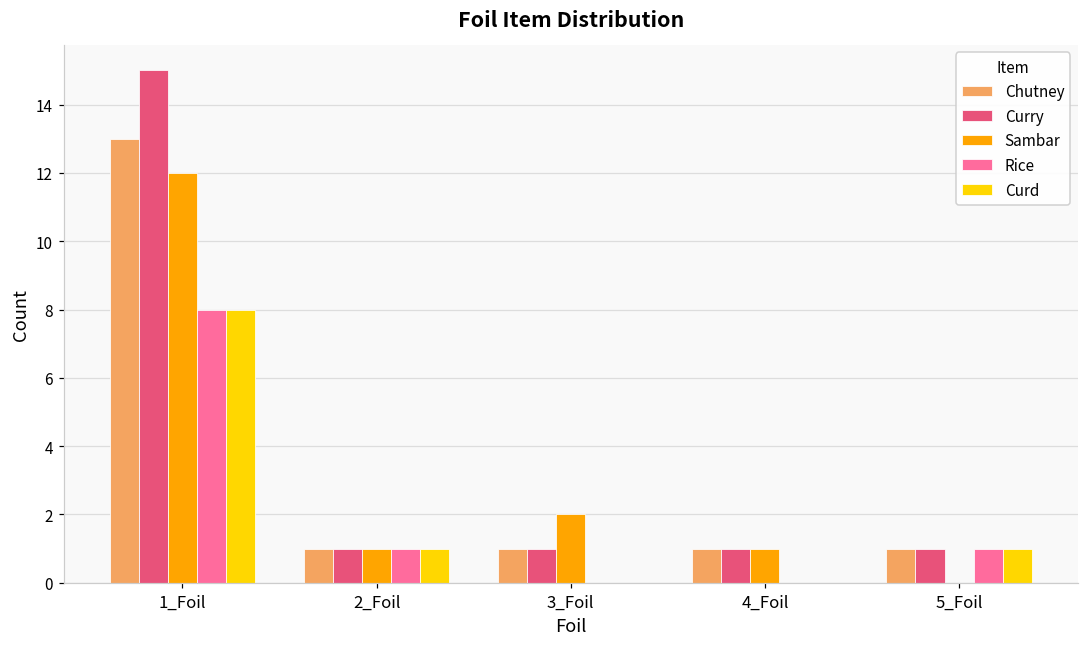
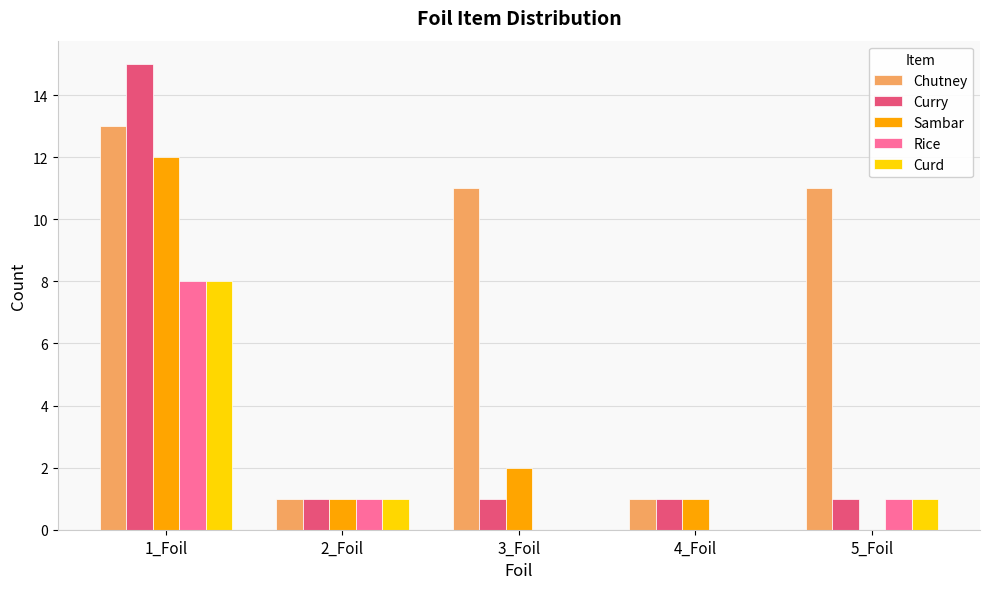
Chutney, 3_Foil: 1 -> 11
Chutney, 5_Foil: 1 -> 11
